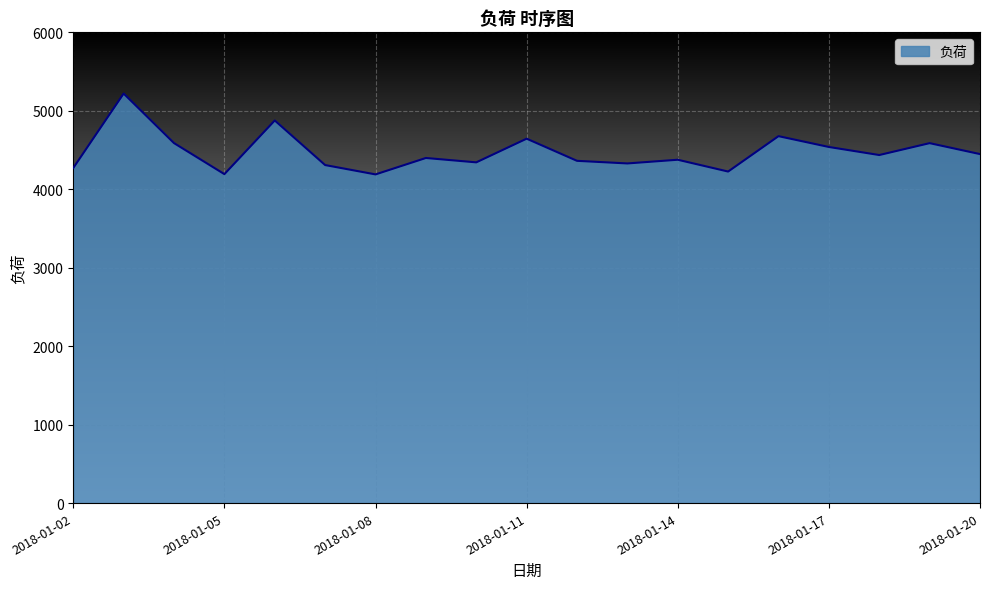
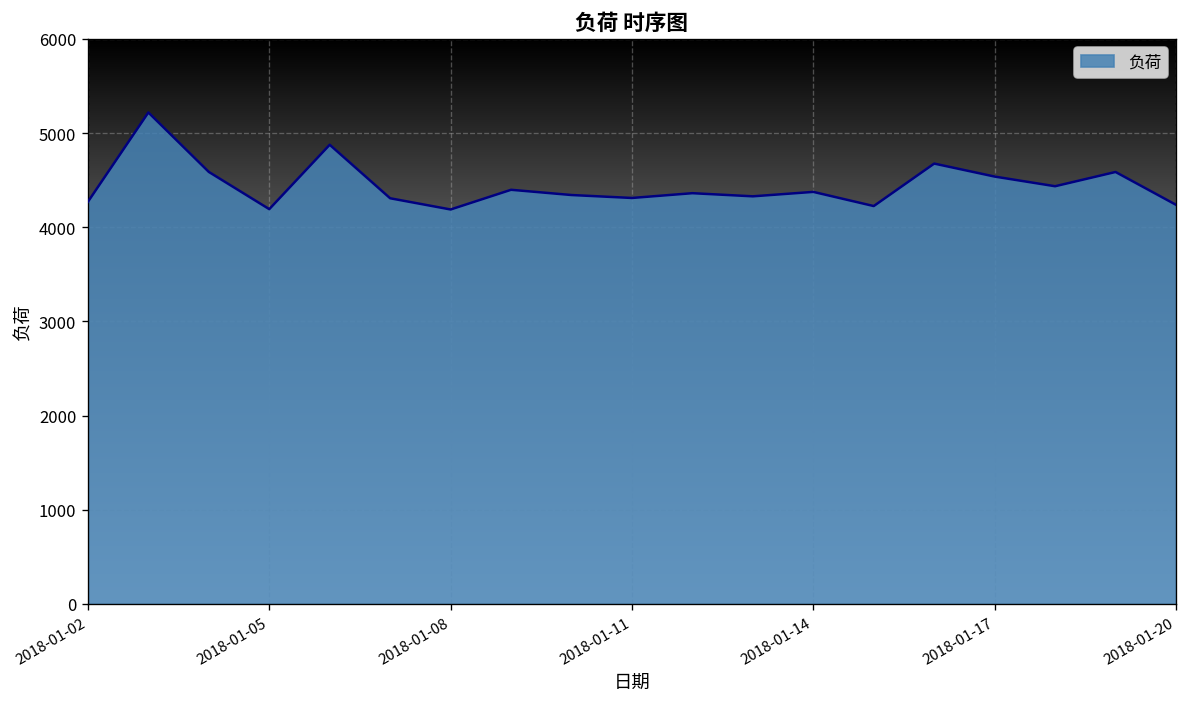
2018-01-11: 4600 -> 4300
2018-01-20: 4400 -> 4200
